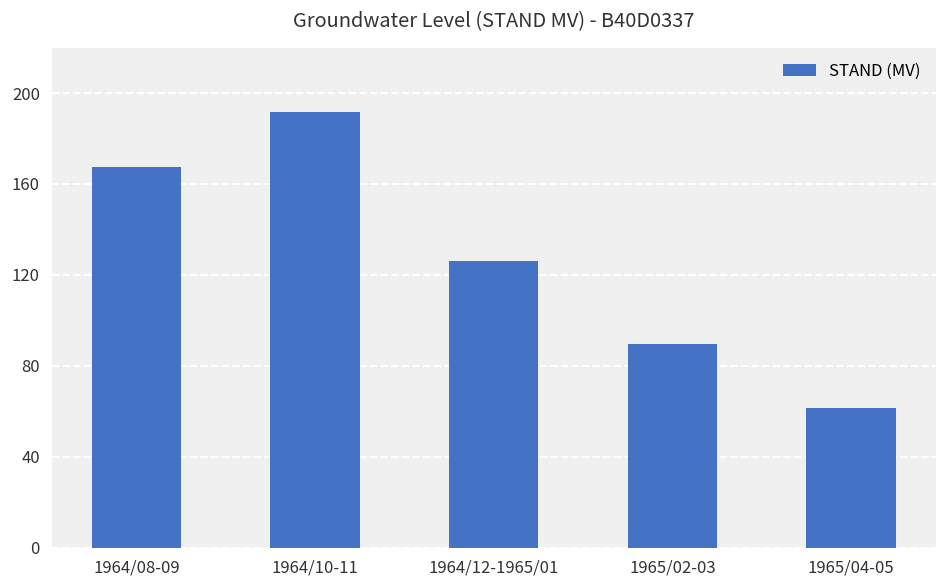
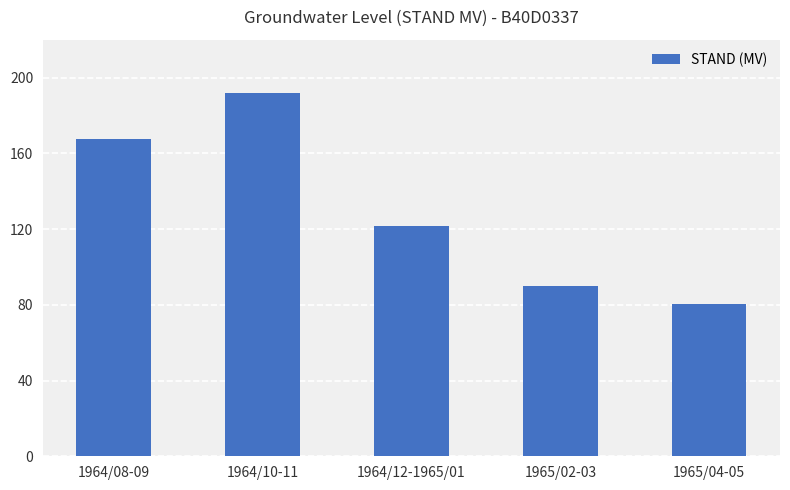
1964/12-1965/01: 126 -> 122
1965/04-05: 62 -> 80
